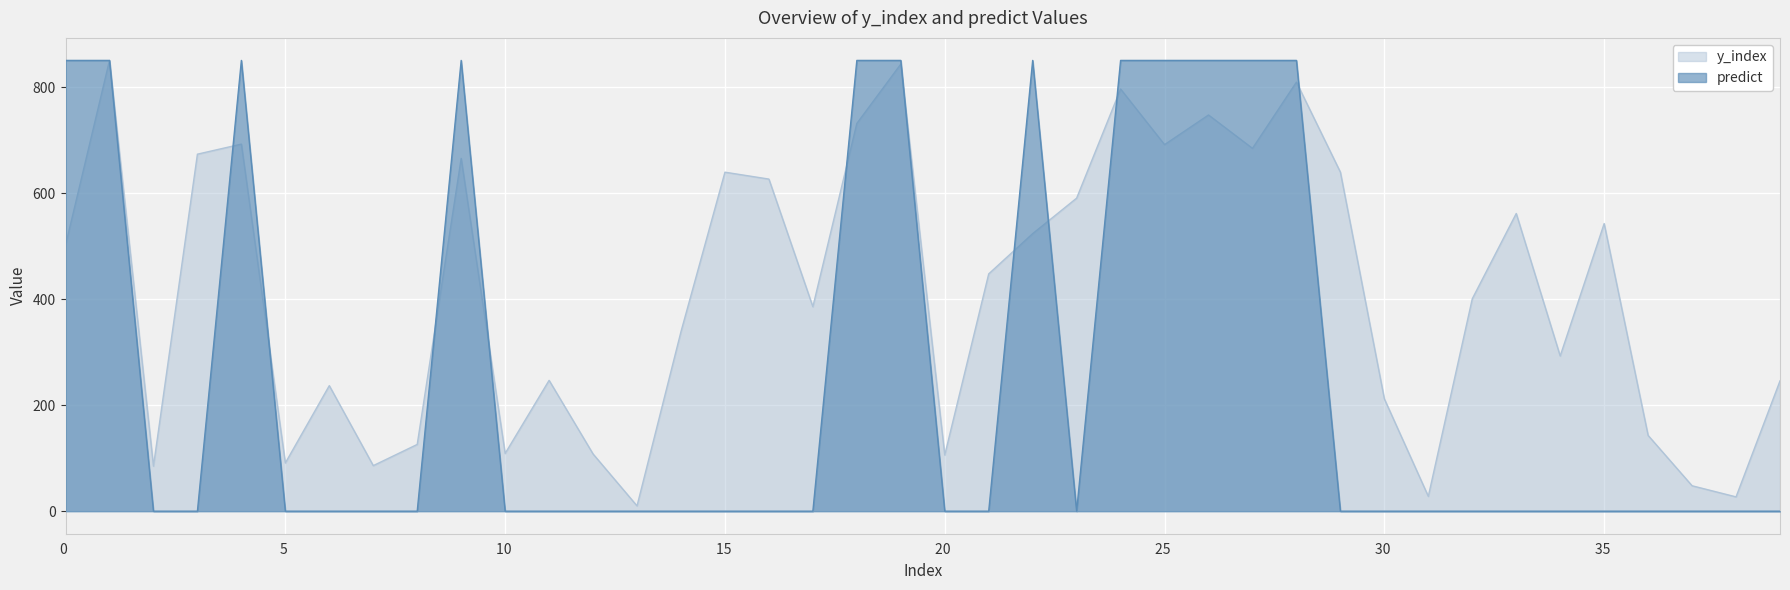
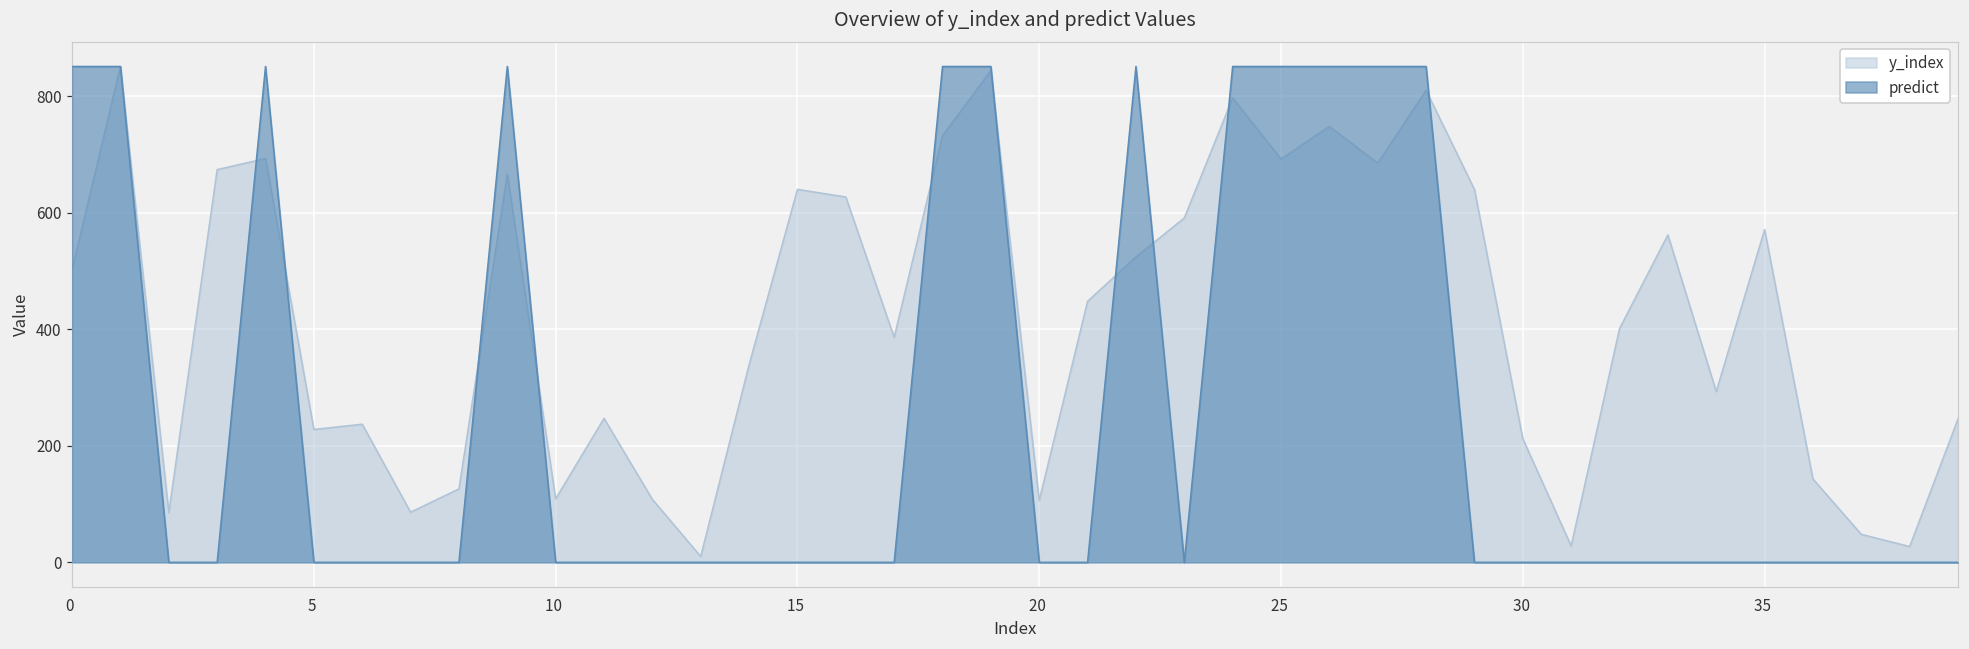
y_index, 5: 90 -> 230
y_index, 35: 540 -> 570
